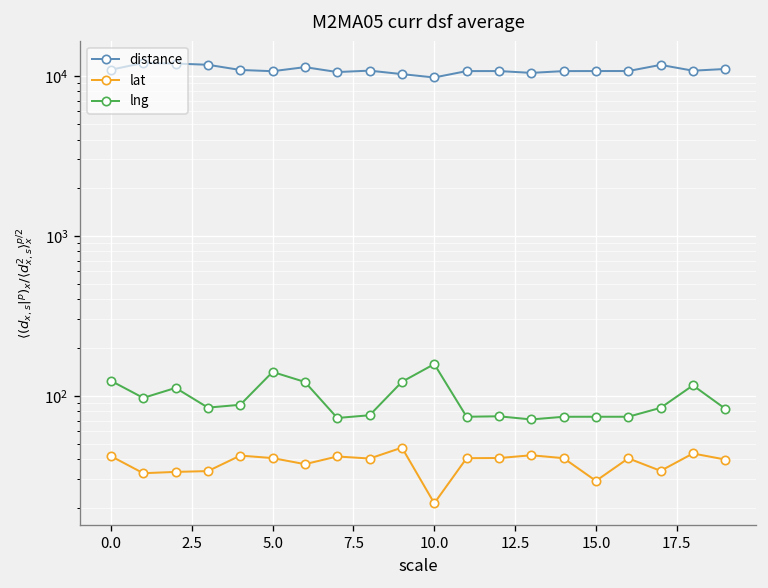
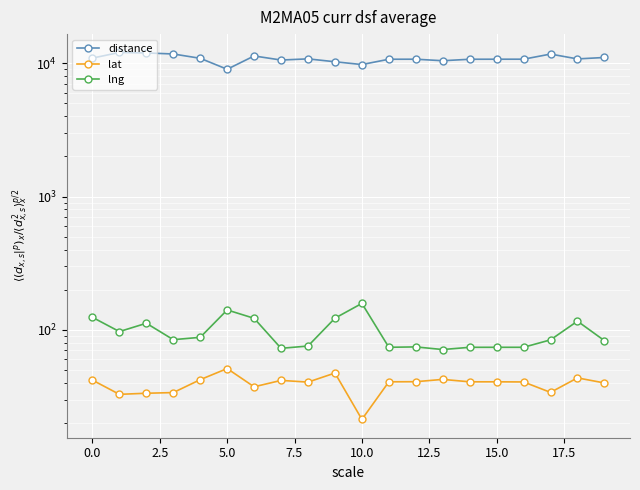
distance, 5.0: 11000 -> 9000
lat, 5.0: 41 -> 51
lat, 15.0: 29 -> 41
